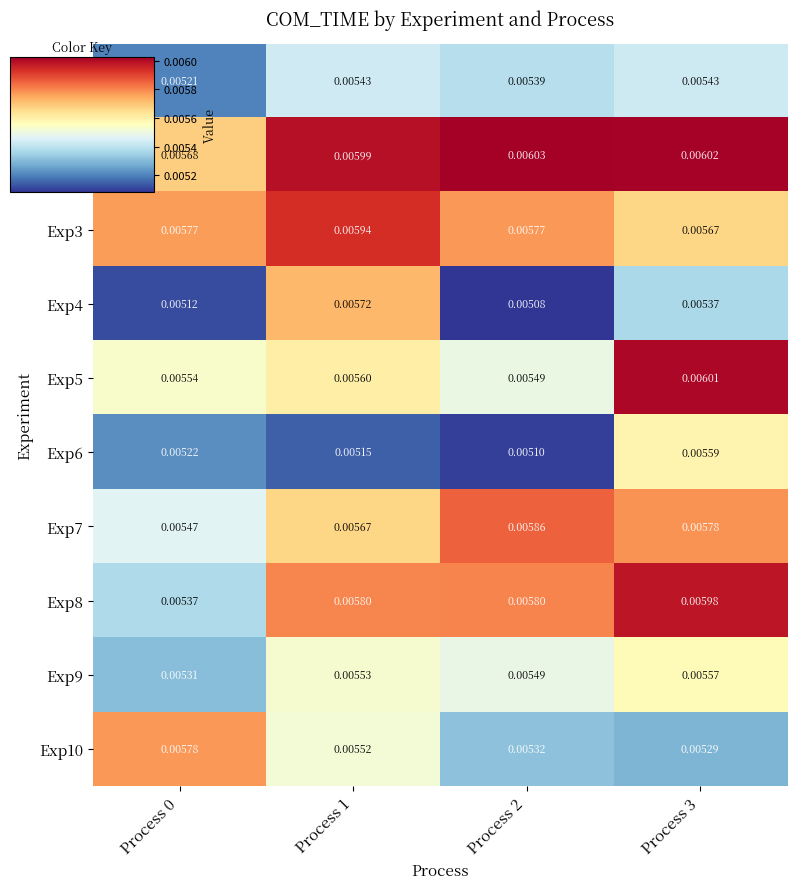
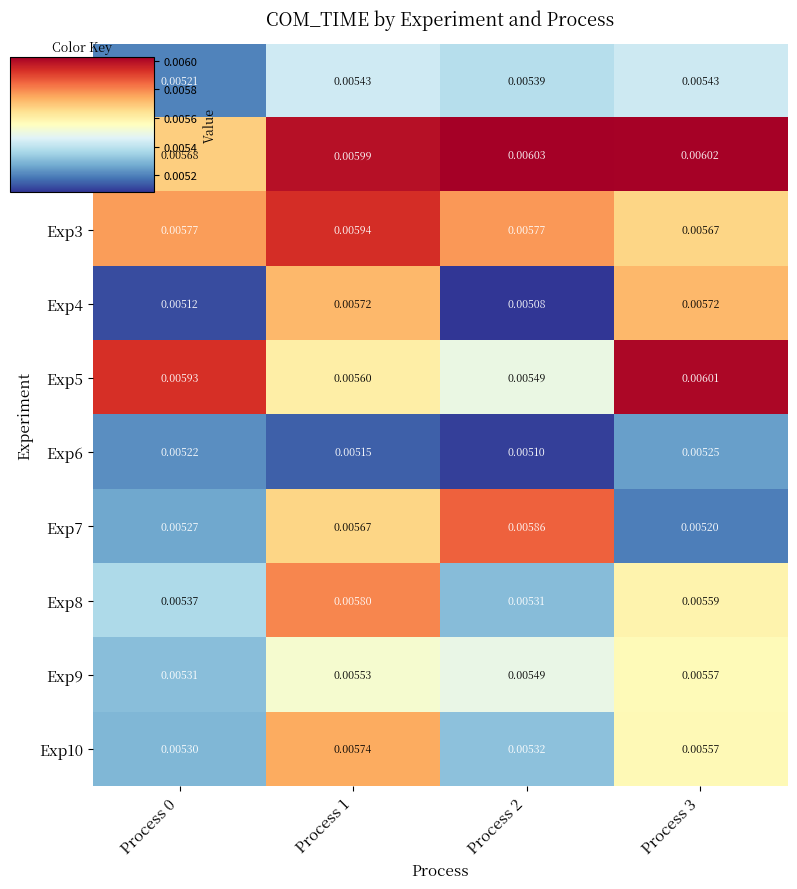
Exp4, Process 3: 0.00537 -> 0.00572
Exp5, Process 0: 0.00554 -> 0.00593
Exp6, Process 3: 0.00559 -> 0.00525
Exp7, Process 0: 0.00547 -> 0.00527
Exp7, Process 3: 0.00578 -> 0.00520
Exp8, Process 2: 0.00580 -> 0.00531
Exp8, Process 3: 0.00598 -> 0.00559
Exp10, Process 0: 0.00578 -> 0.00530
Exp10, Process 1: 0.00552 -> 0.00574
Exp10, Process 3: 0.00529 -> 0.00557
